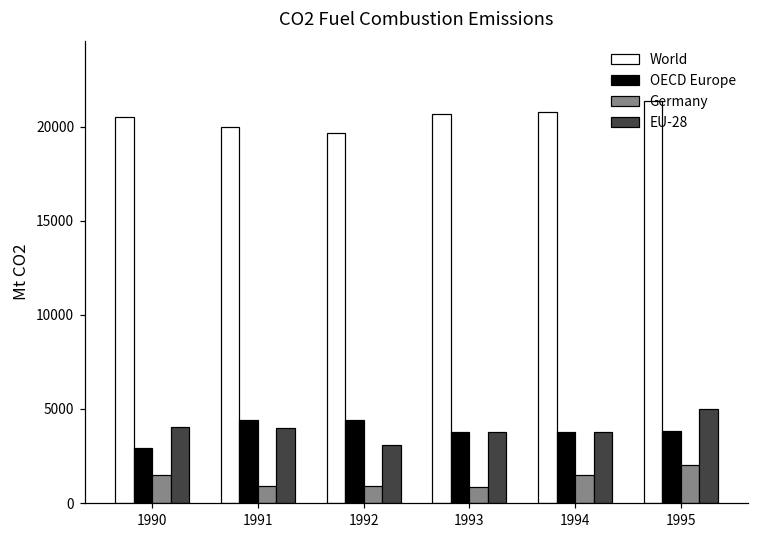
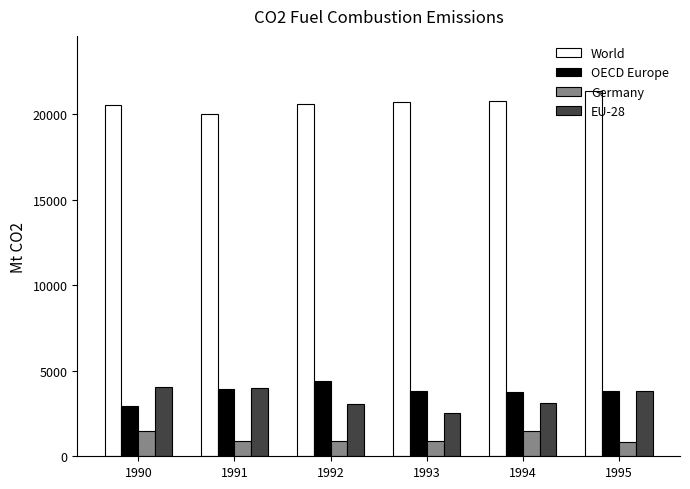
OECD Europe, 1991: 4400 -> 3900
World, 1992: 19700 -> 20600
EU-28, 1993: 3800 -> 2500
EU-28, 1994: 3800 -> 3100
Germany, 1995: 2000 -> 900
EU-28, 1995: 5000 -> 3800
